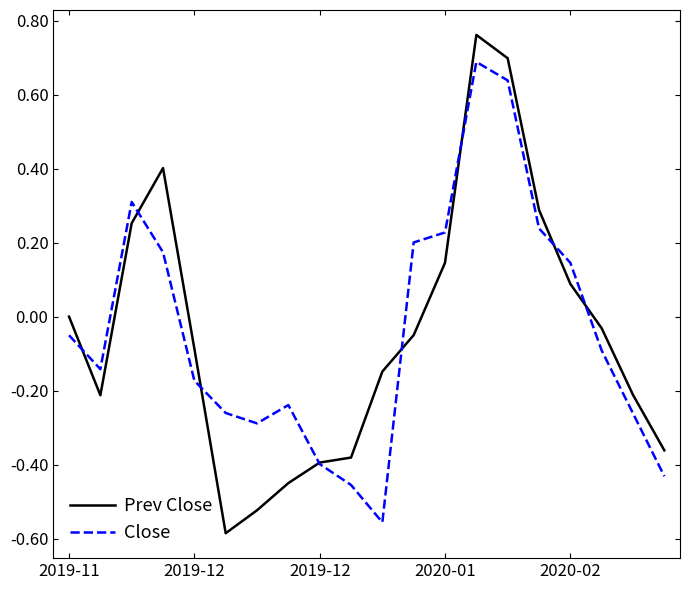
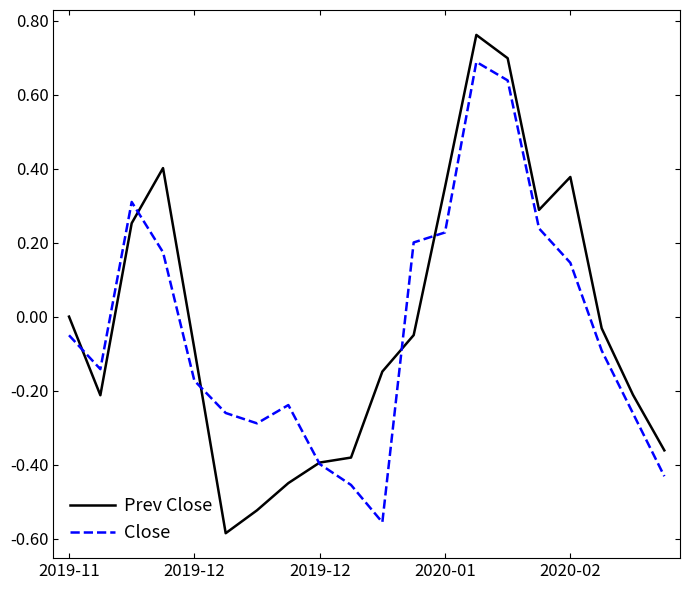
Prev Close, 2020-01: 0.15 -> 0.35
Prev Close, 2020-02: 0.09 -> 0.38
